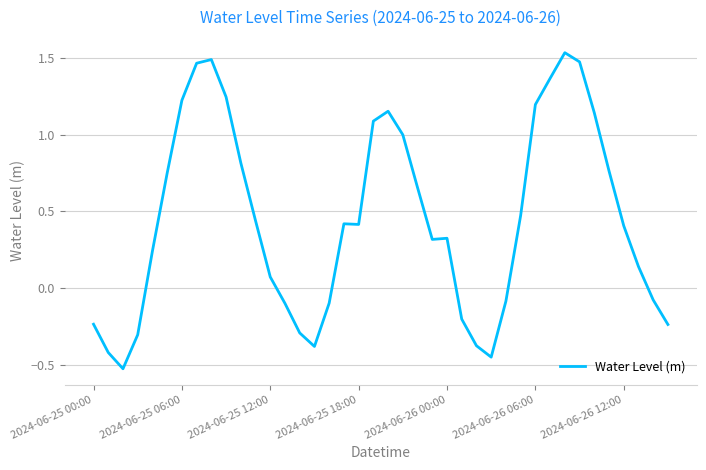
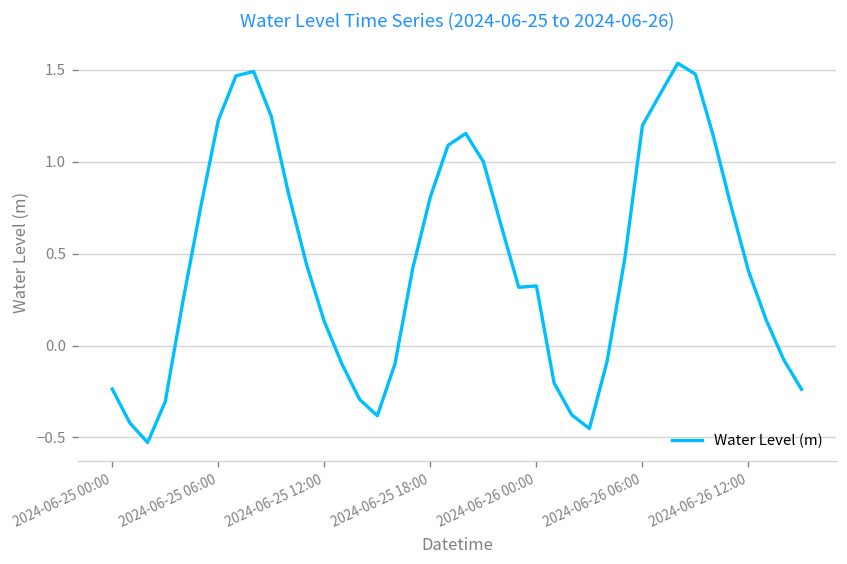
2024-06-25 12:00: 0.07 -> 0.13
2024-06-25 18:00: 0.41 -> 0.81
